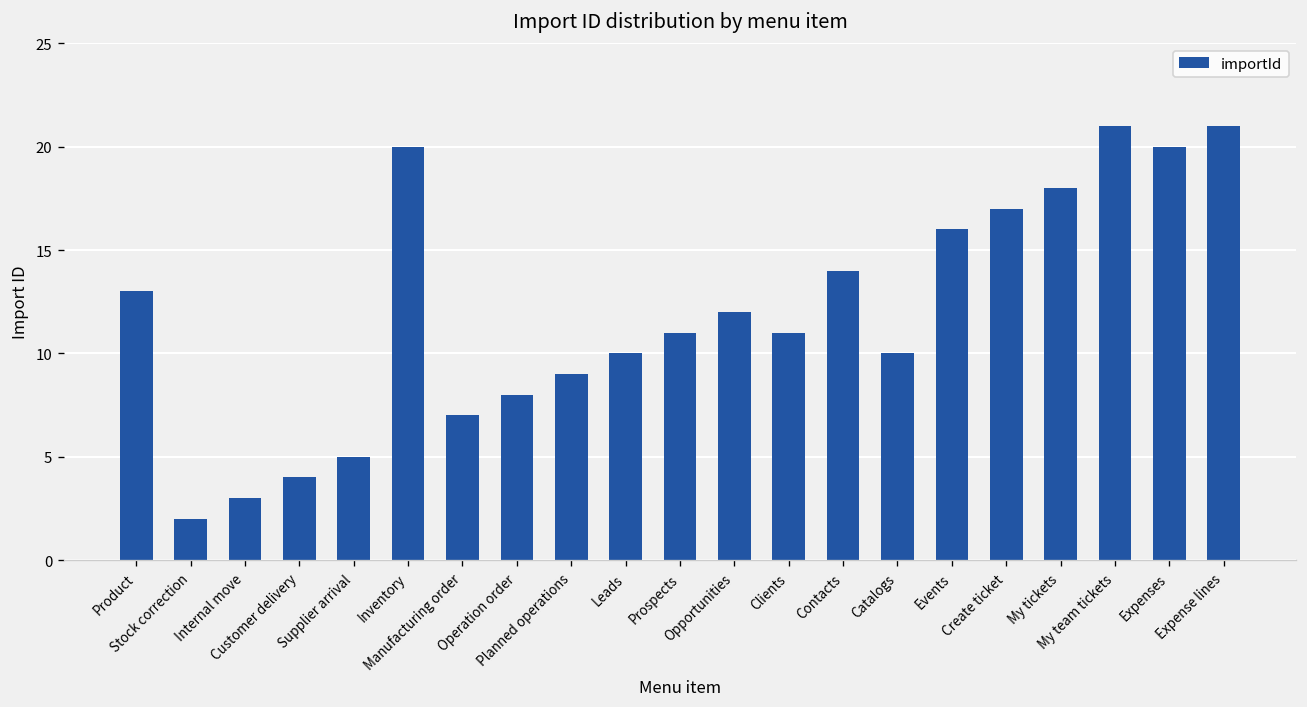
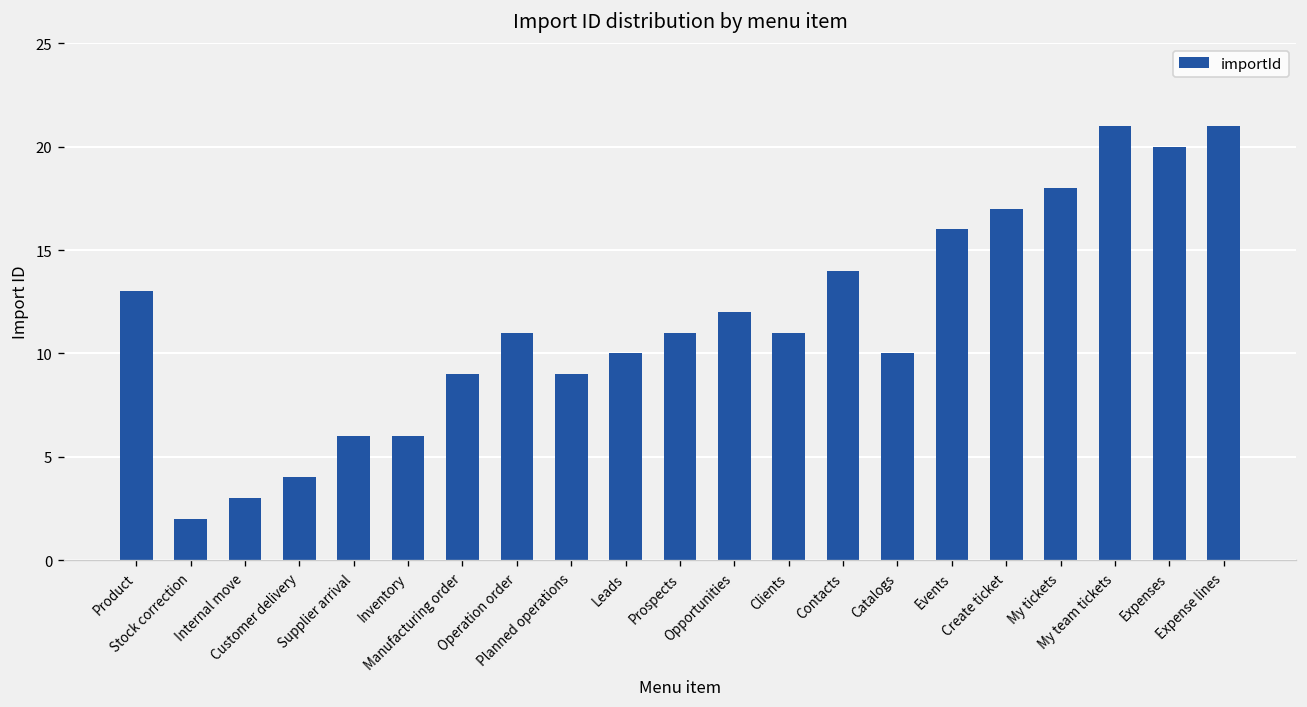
Supplier arrival: 5 -> 6
Inventory: 20 -> 6
Manufacturing order: 7 -> 9
Operation order: 8 -> 11
